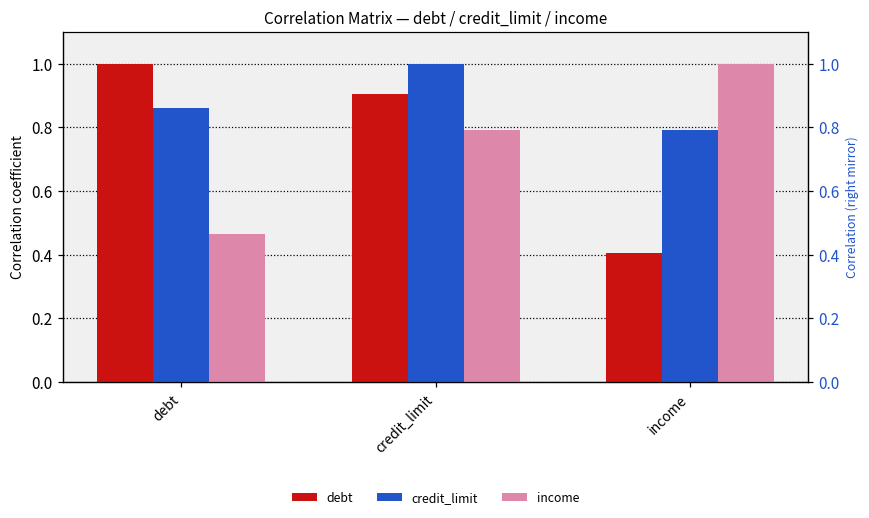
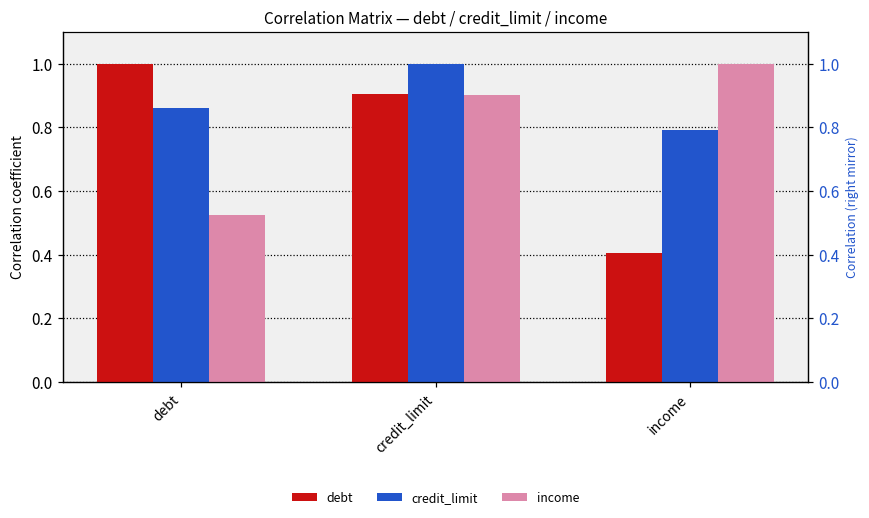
income, debt: 0.46 -> 0.53
income, credit_limit: 0.79 -> 0.90
